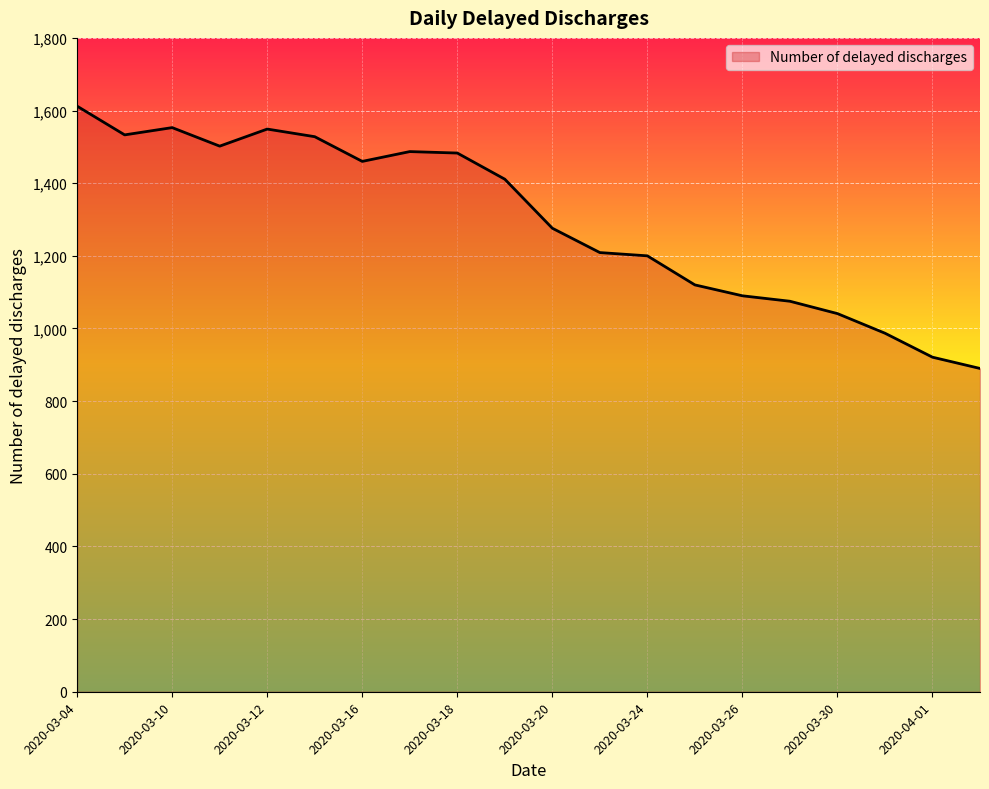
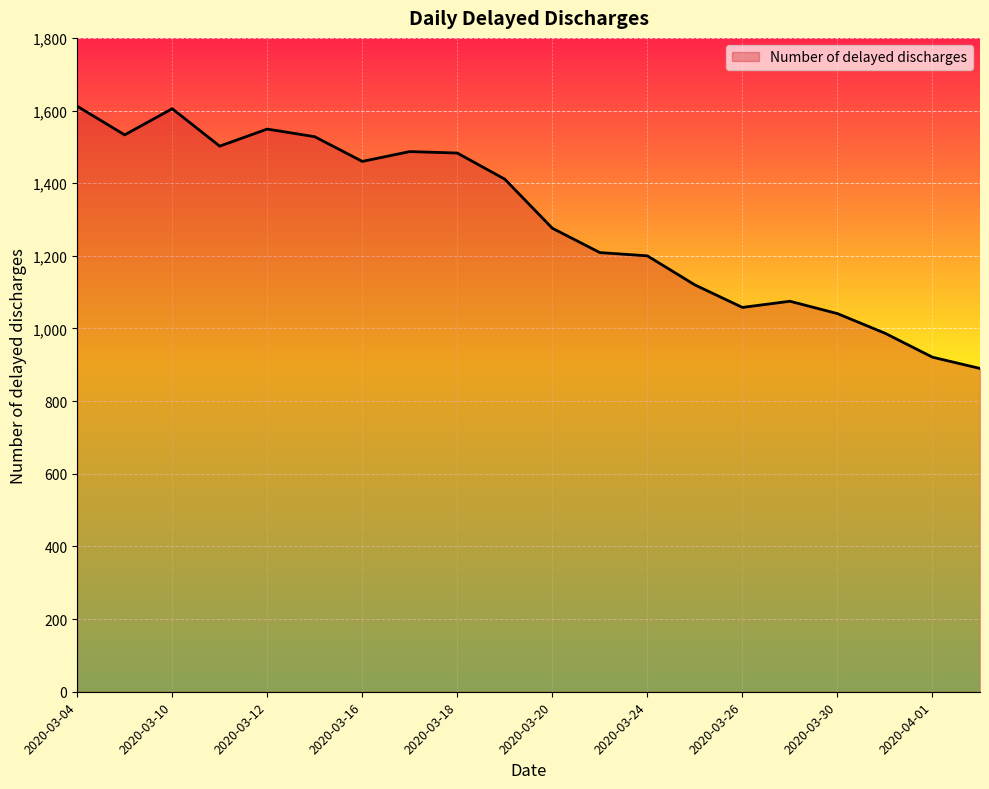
2020-03-10: 1,550 -> 1,610
2020-03-26: 1,090 -> 1,060
